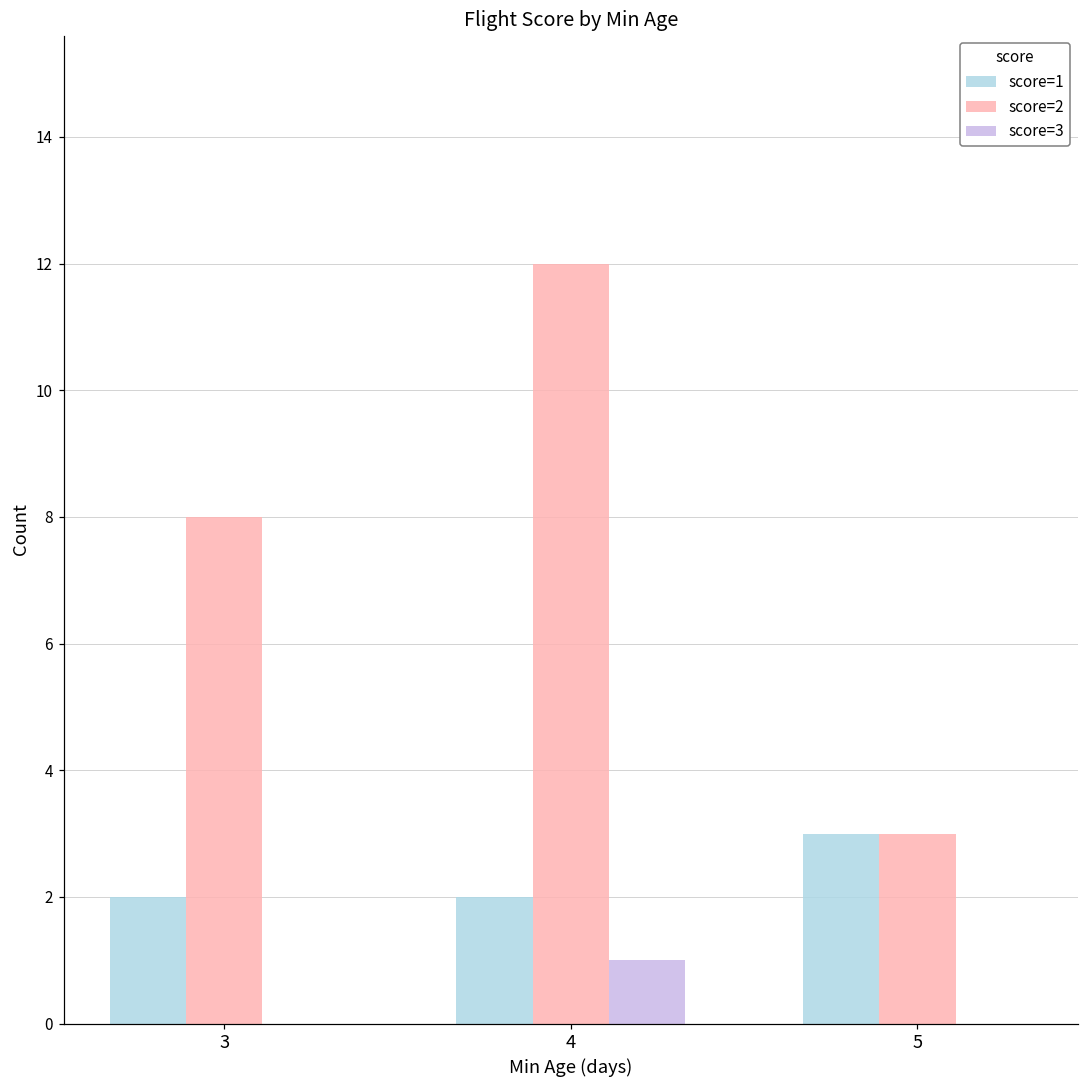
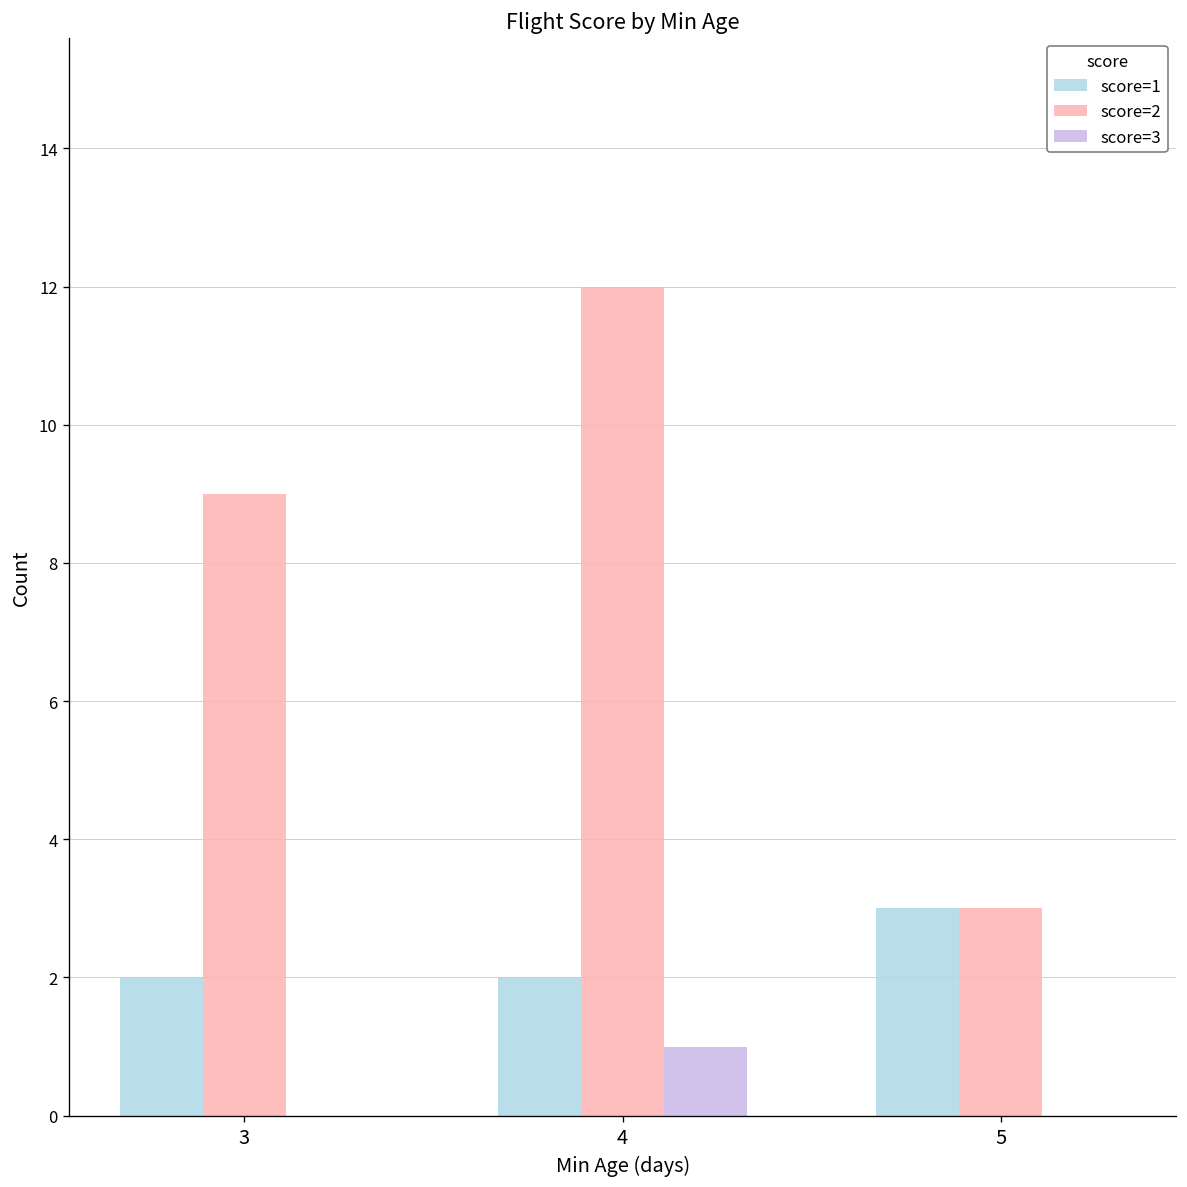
score=2, 3: 8 -> 9
